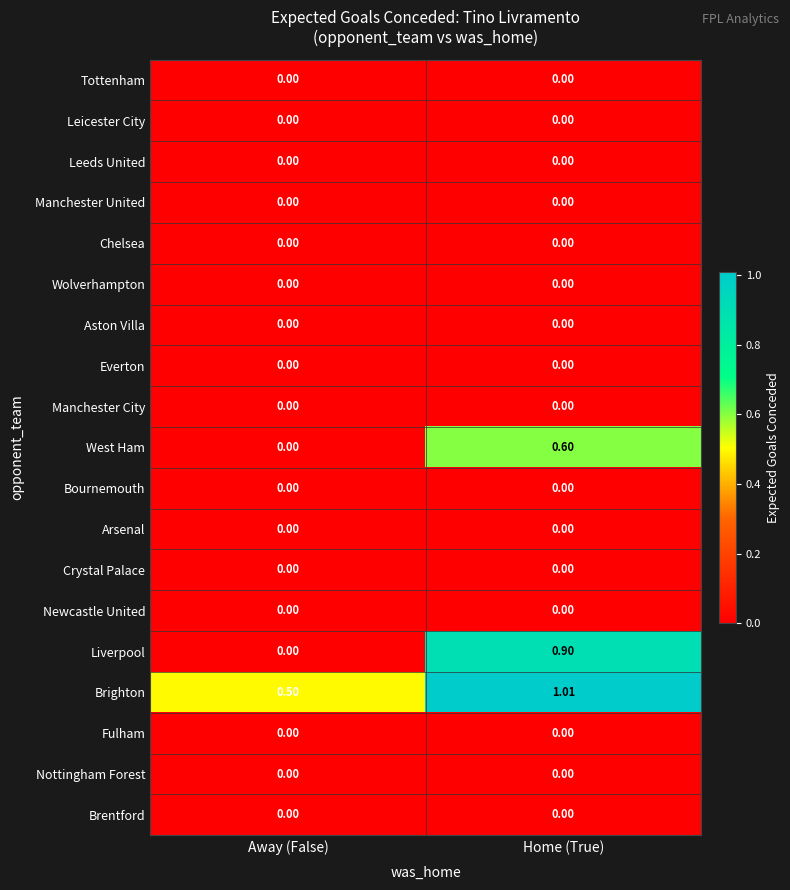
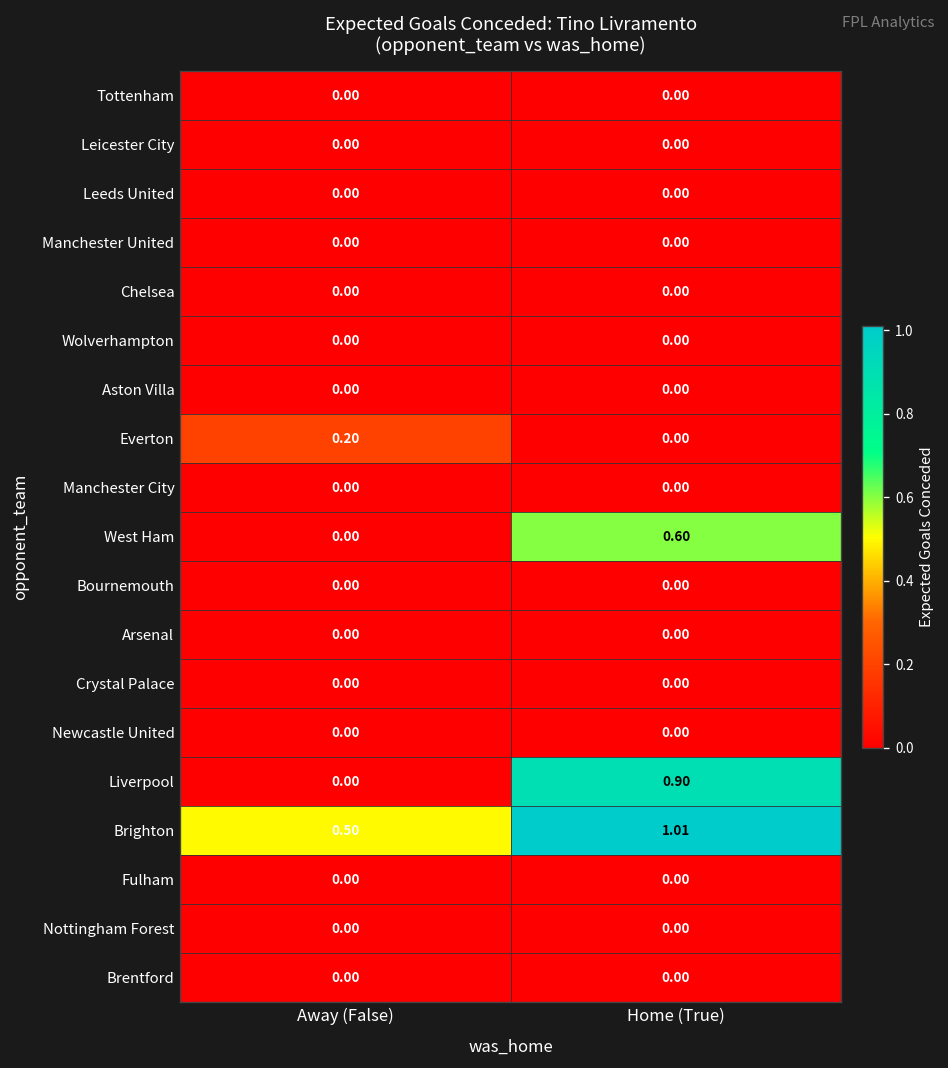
Everton, Away (False): 0.00 -> 0.20
